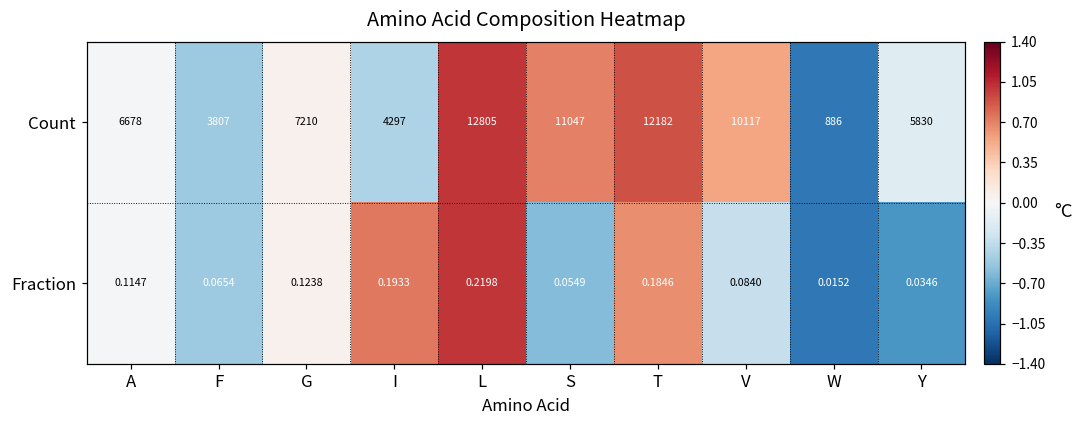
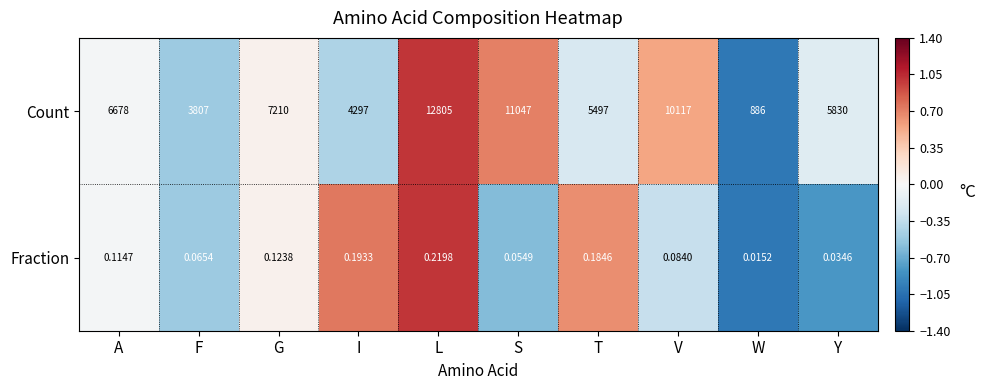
Count, T: 12182 -> 5497
